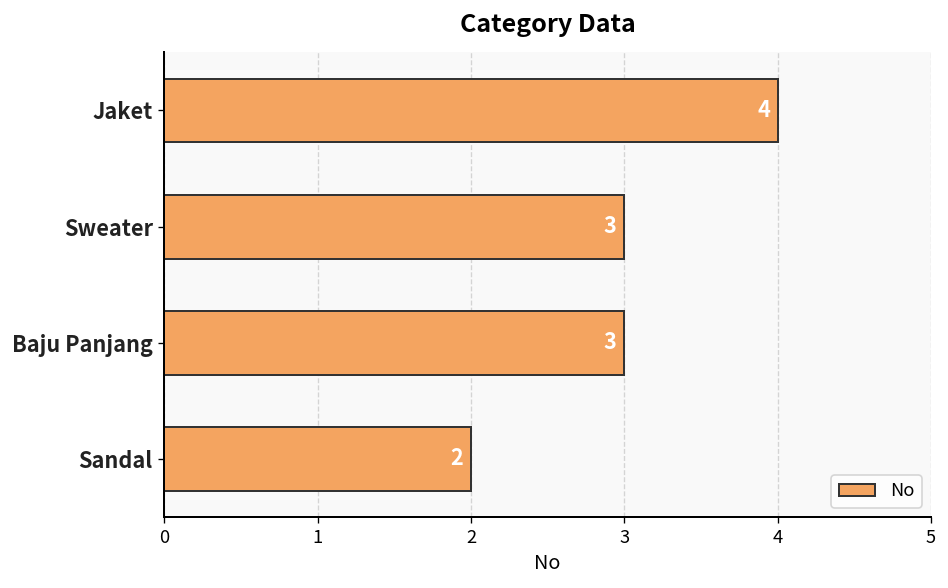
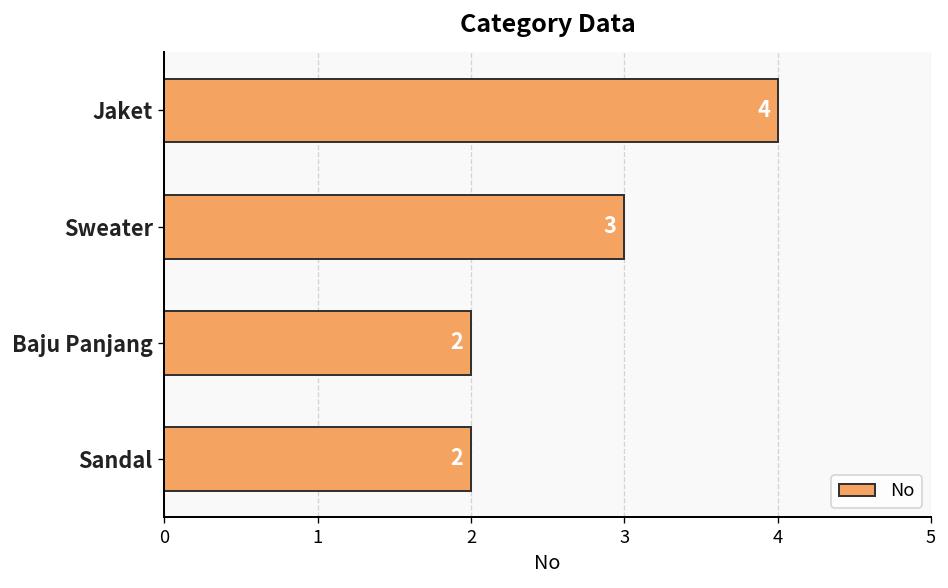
Baju Panjang: 3 -> 2
